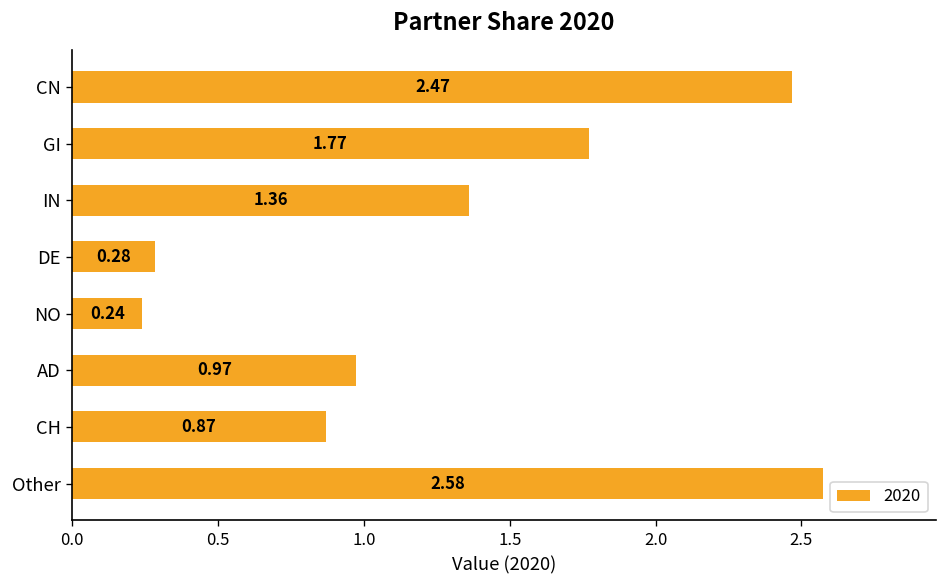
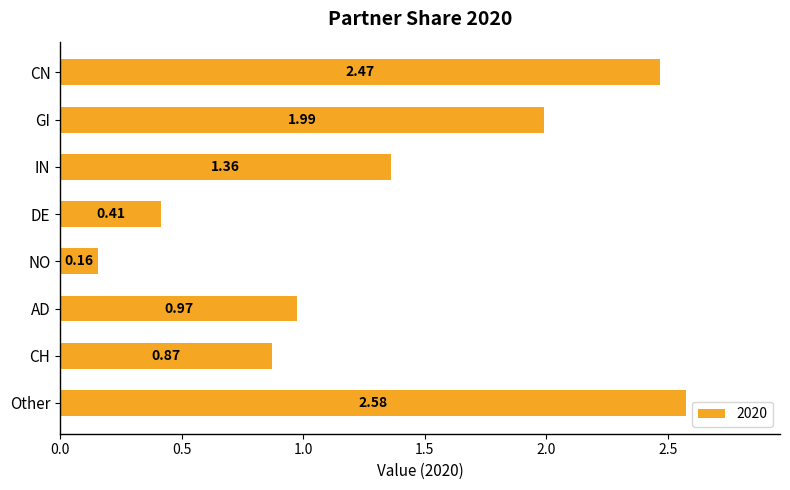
GI: 1.77 -> 1.99
DE: 0.28 -> 0.41
NO: 0.24 -> 0.16
